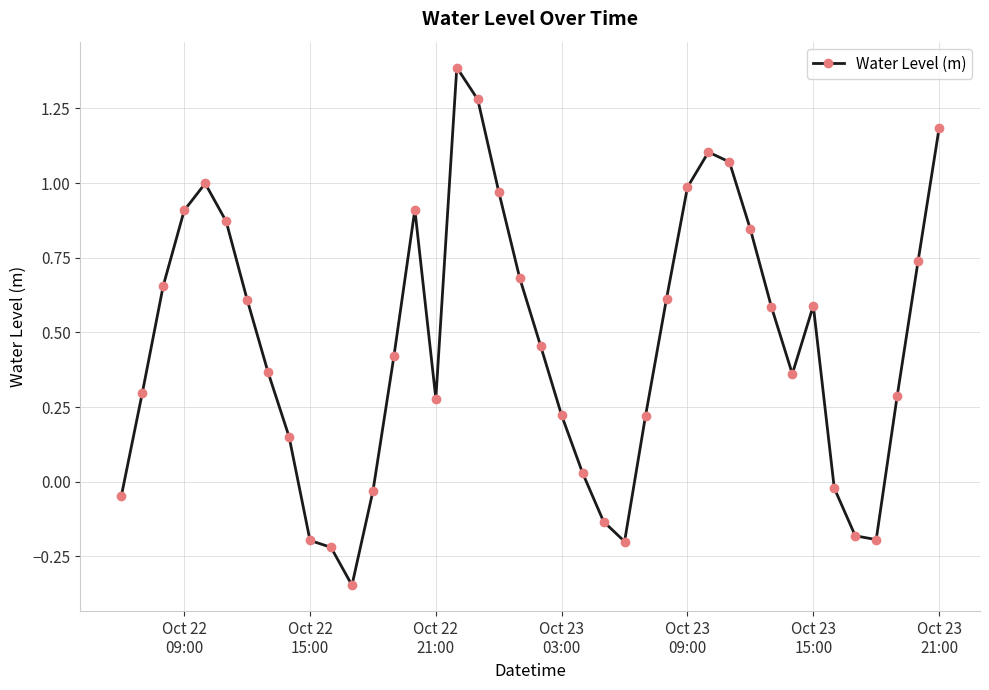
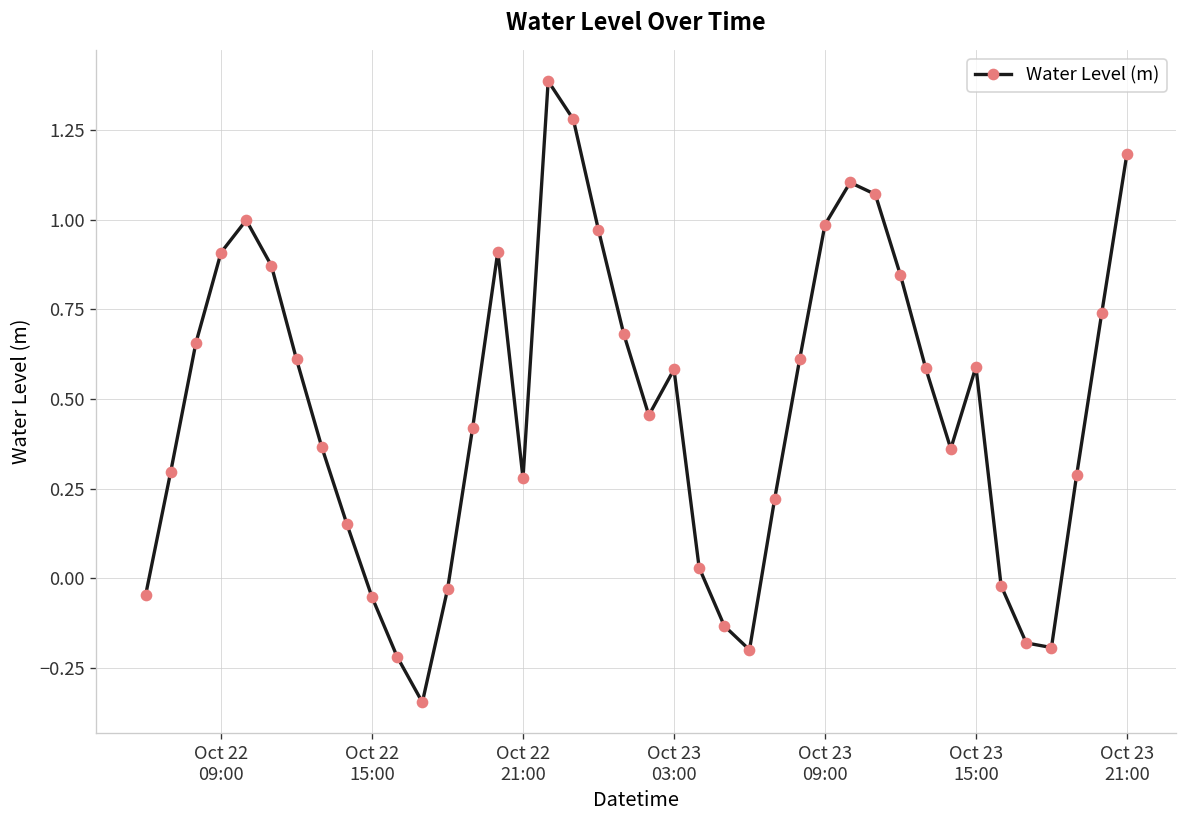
Oct 22 15:00: -0.20 -> -0.05
Oct 23 03:00: 0.22 -> 0.58
